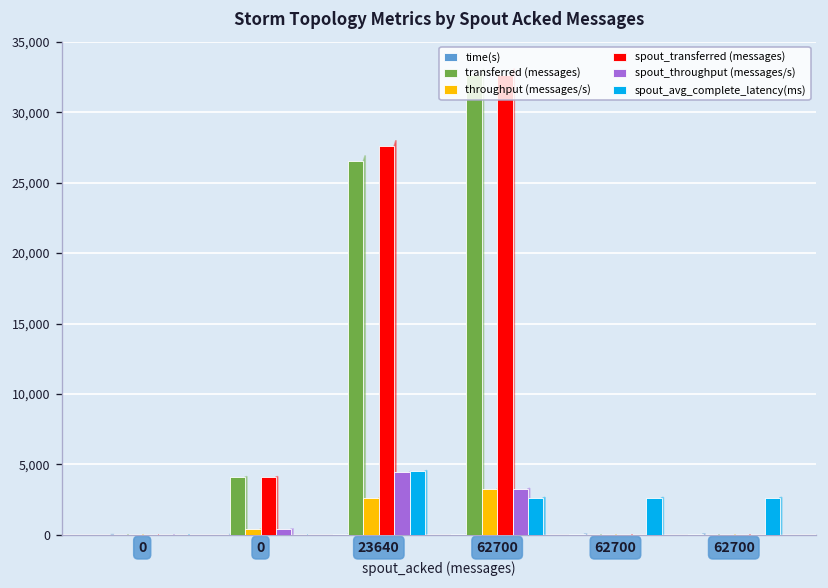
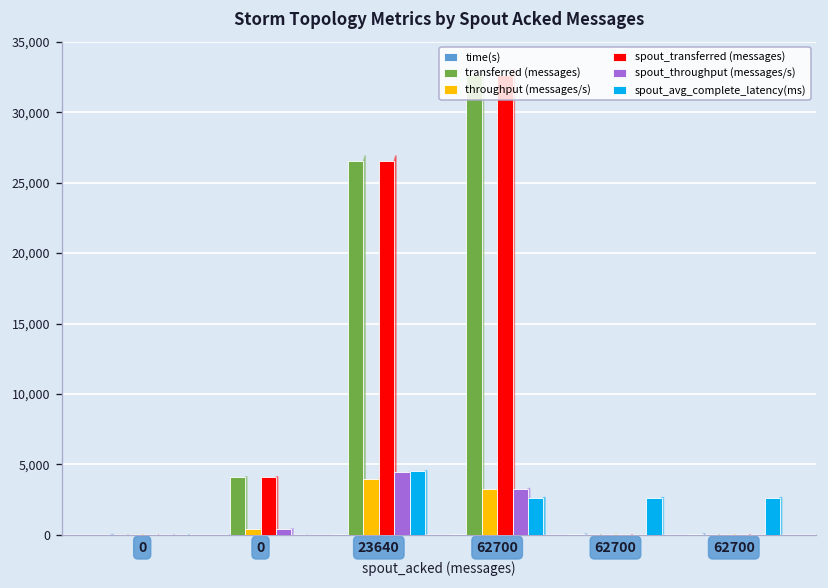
throughput (messages/s), 23640: 2,600 -> 4,000
spout_transferred (messages), 23640: 27,600 -> 26,500
